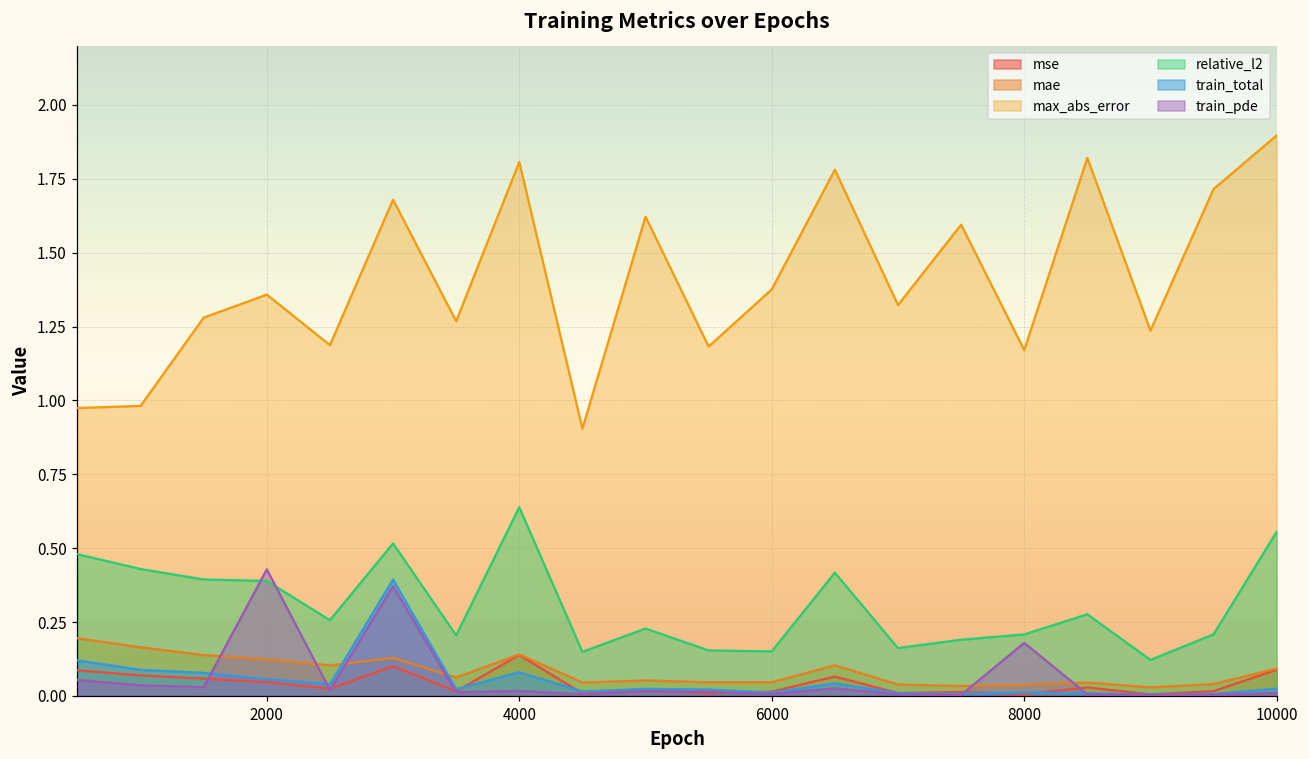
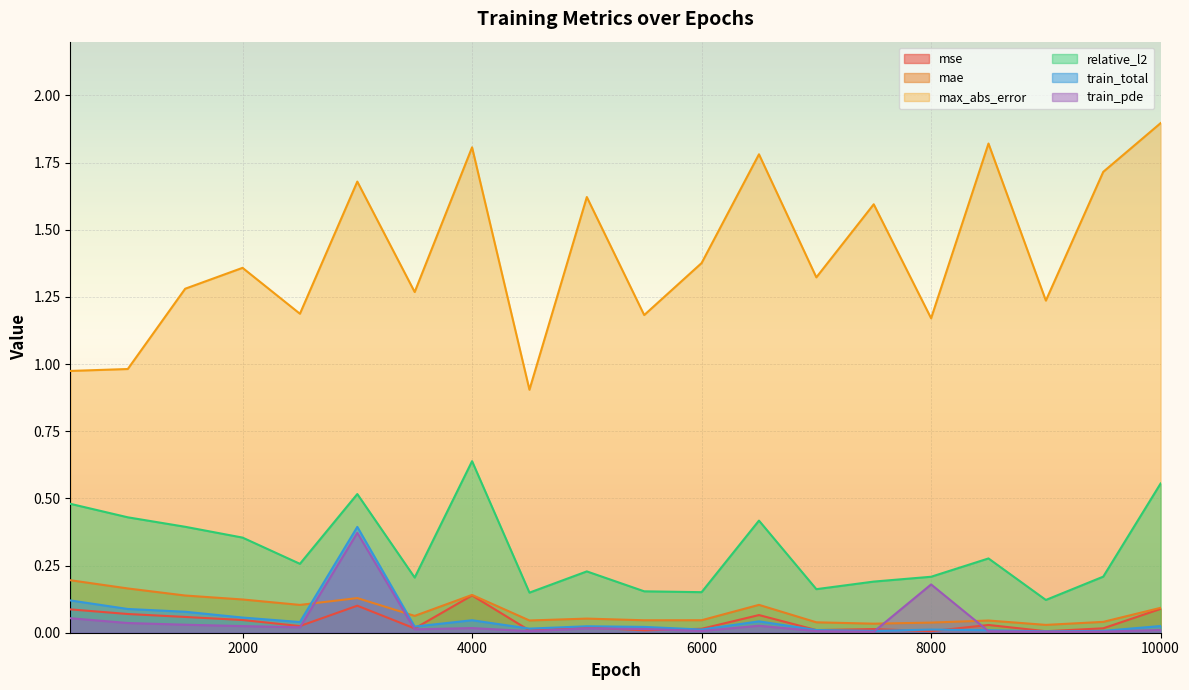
relative_l2, 2000: 0.39 -> 0.35
train_pde, 2000: 0.43 -> 0.02
train_total, 4000: 0.08 -> 0.05
